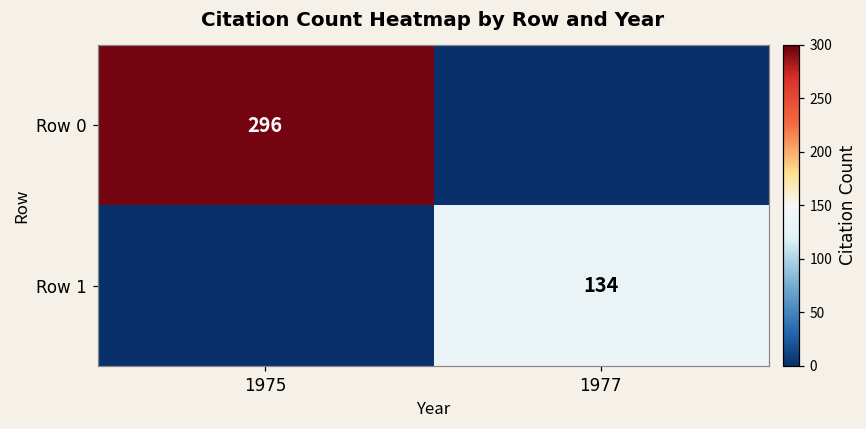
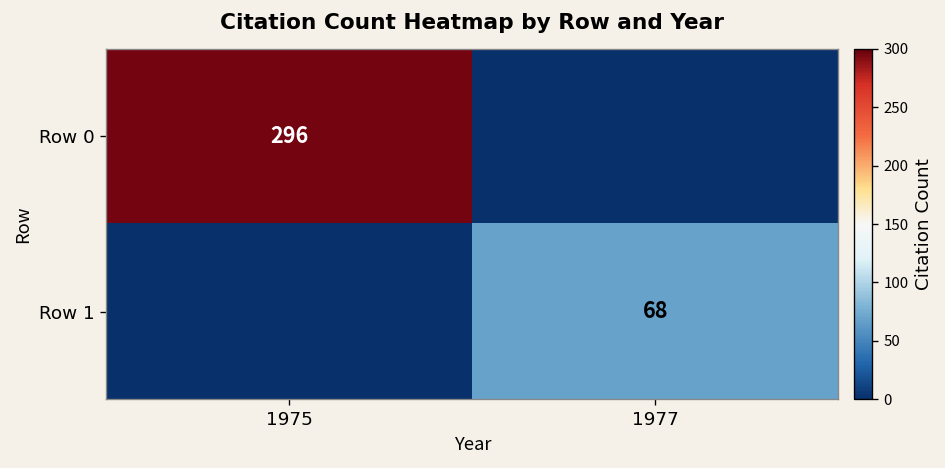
Row 1, 1977: 134 -> 68
